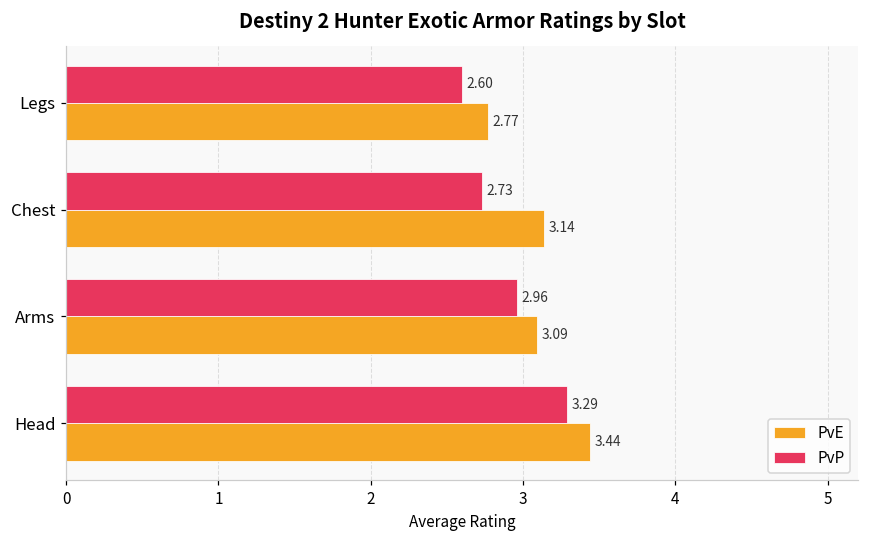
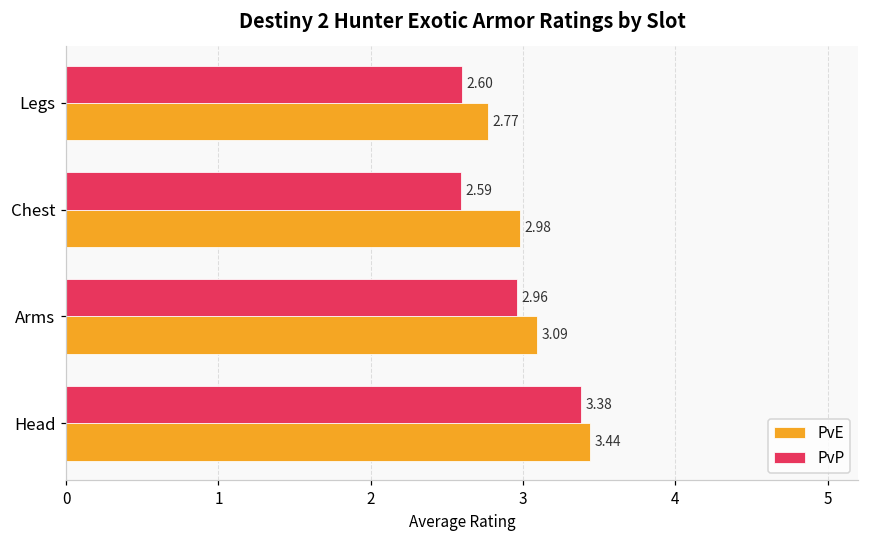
PvP, Chest: 2.73 -> 2.59
PvE, Chest: 3.14 -> 2.98
PvP, Head: 3.29 -> 3.38
